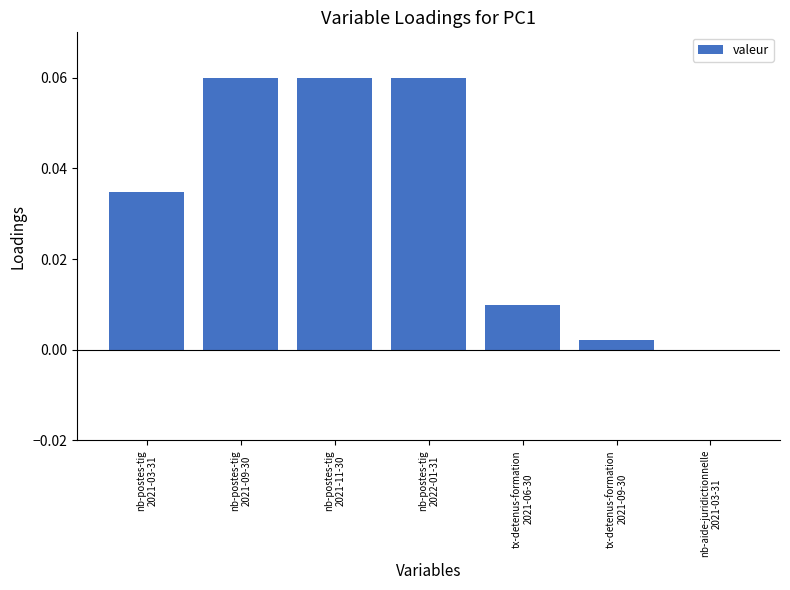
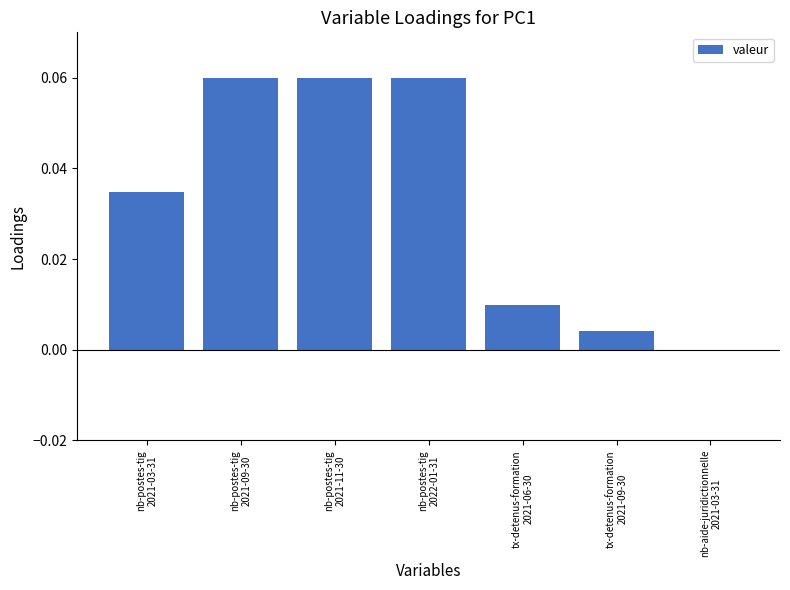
tx-detenus-formation 2021-09-30: 0.002 -> 0.004
